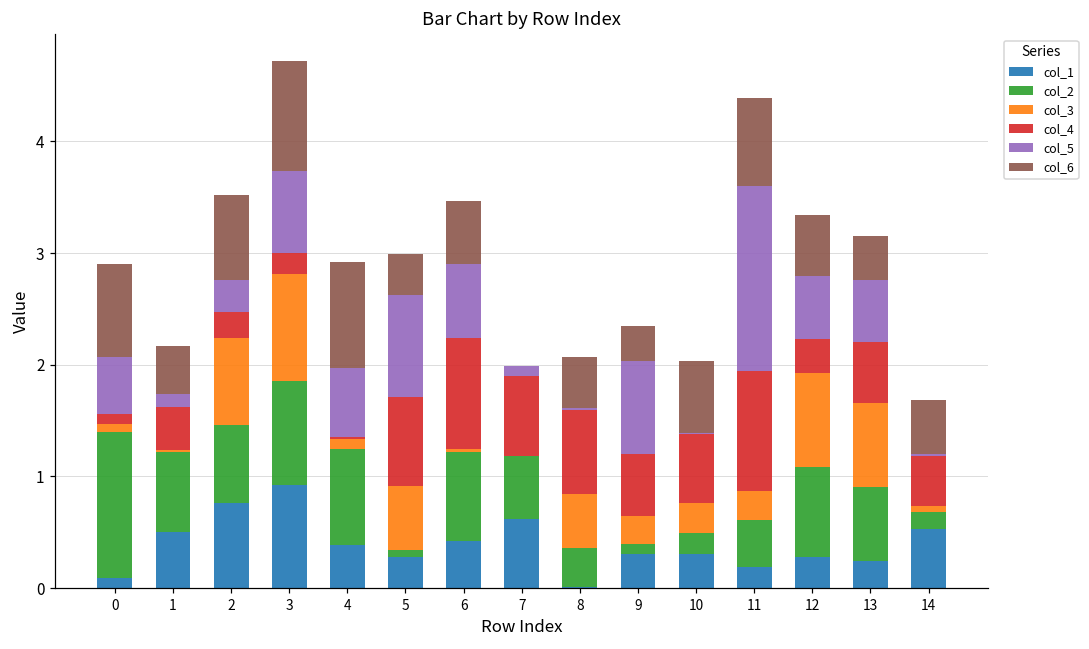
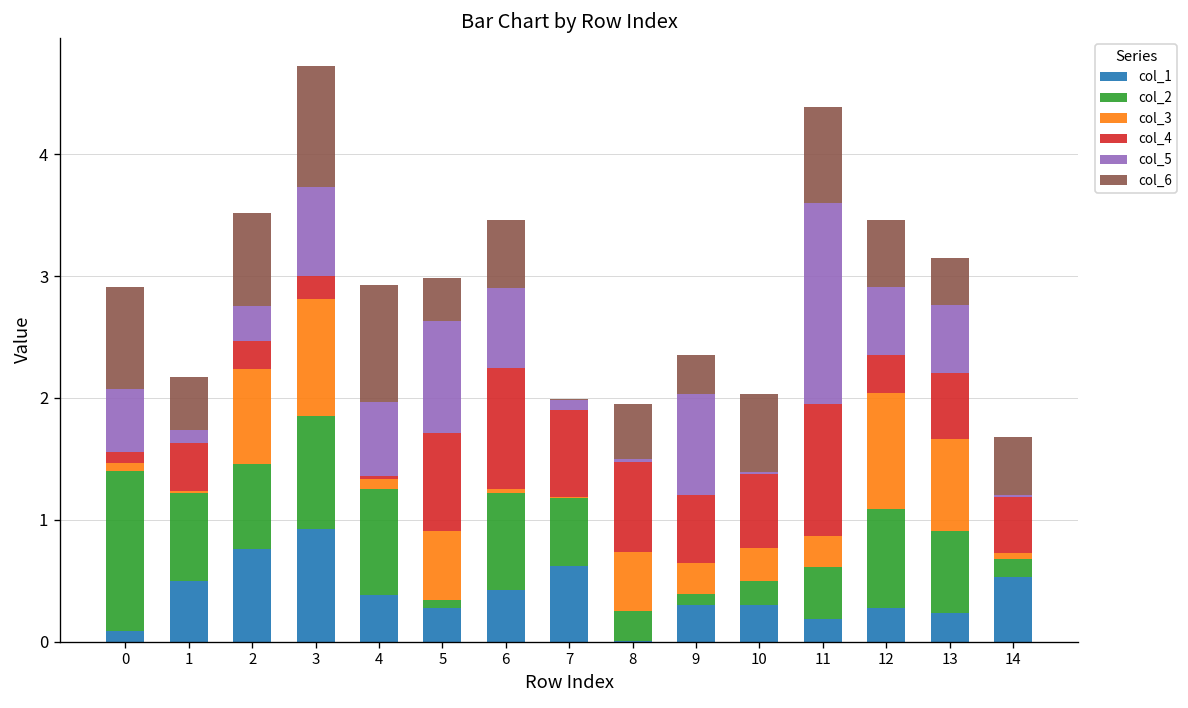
col_2, 8: 0.35 -> 0.24
col_3, 12: 0.84 -> 0.95
